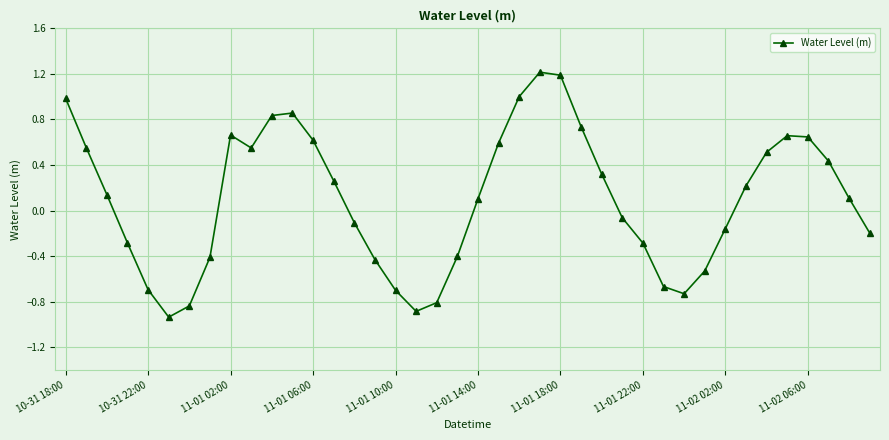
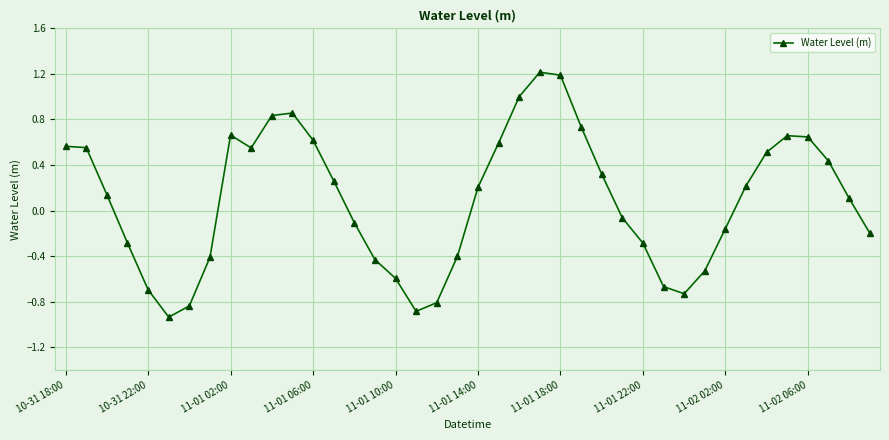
10-31 18:00: 0.99 -> 0.56
11-01 10:00: -0.70 -> -0.60
11-01 14:00: 0.10 -> 0.20
